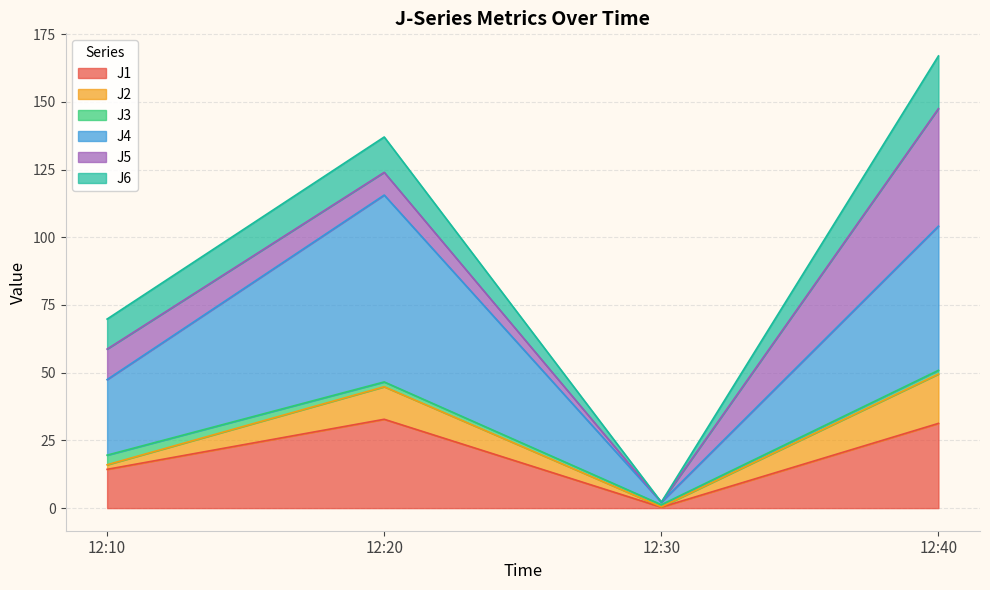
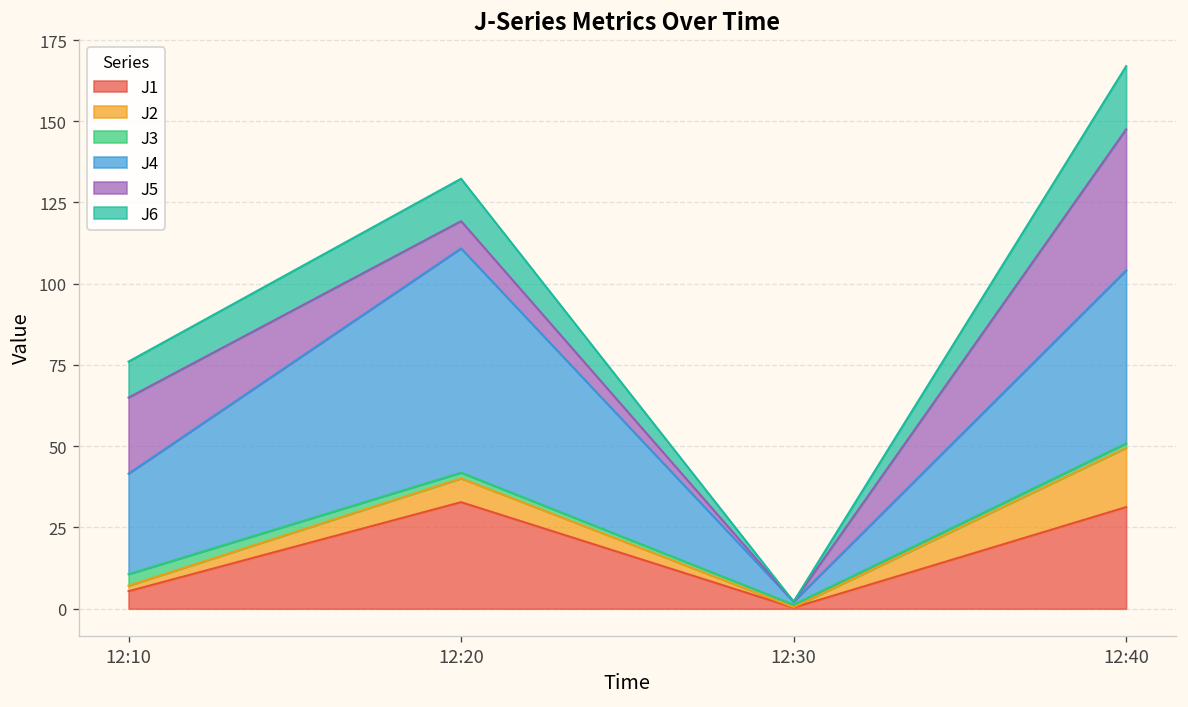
J1, 12:10: 14 -> 5
J4, 12:10: 28 -> 31
J5, 12:10: 11 -> 23
J2, 12:20: 12 -> 7
